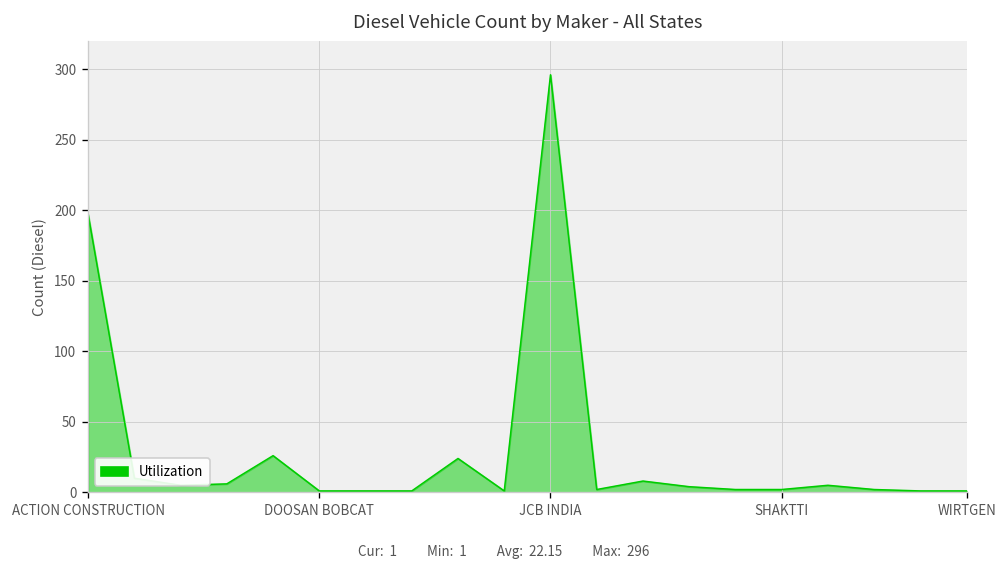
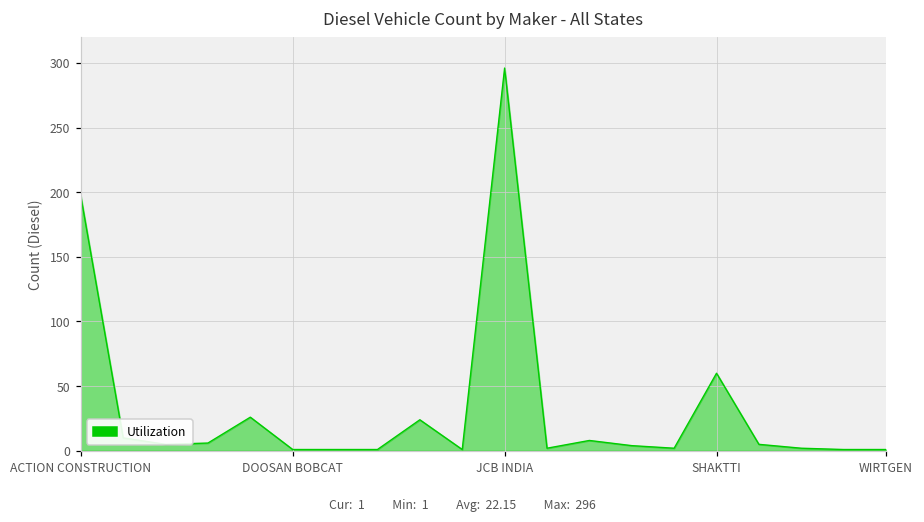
SHAKTTI: 2 -> 60
